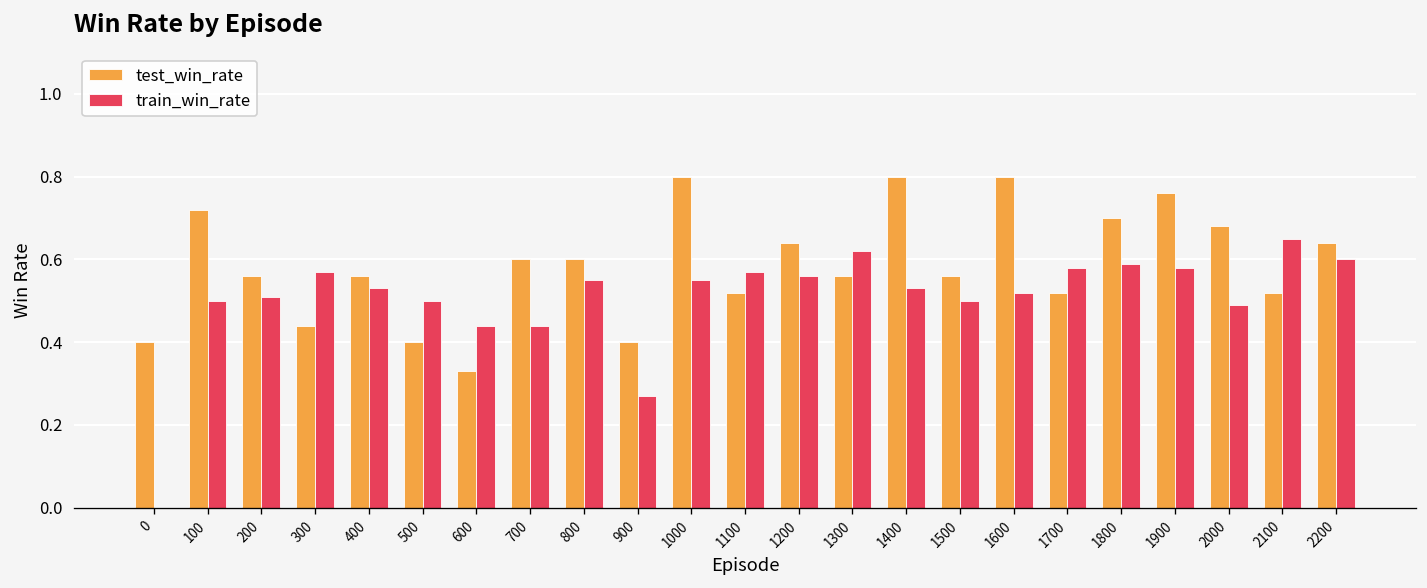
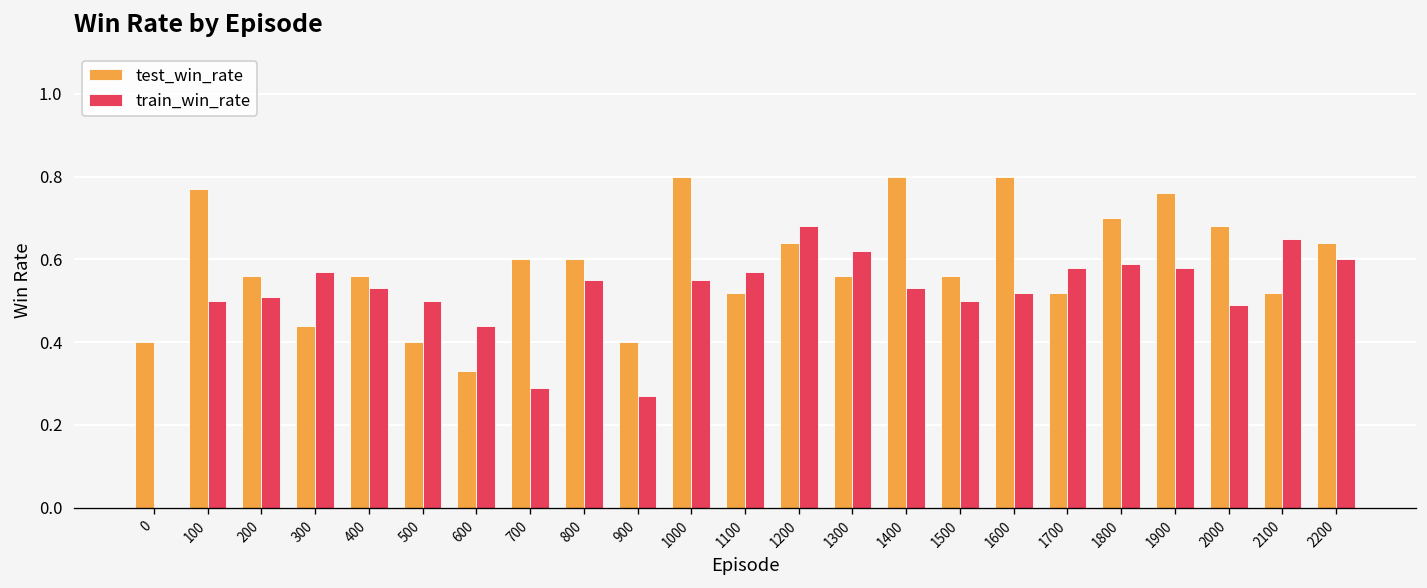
test_win_rate, 100: 0.72 -> 0.77
train_win_rate, 700: 0.44 -> 0.29
train_win_rate, 1200: 0.56 -> 0.68
